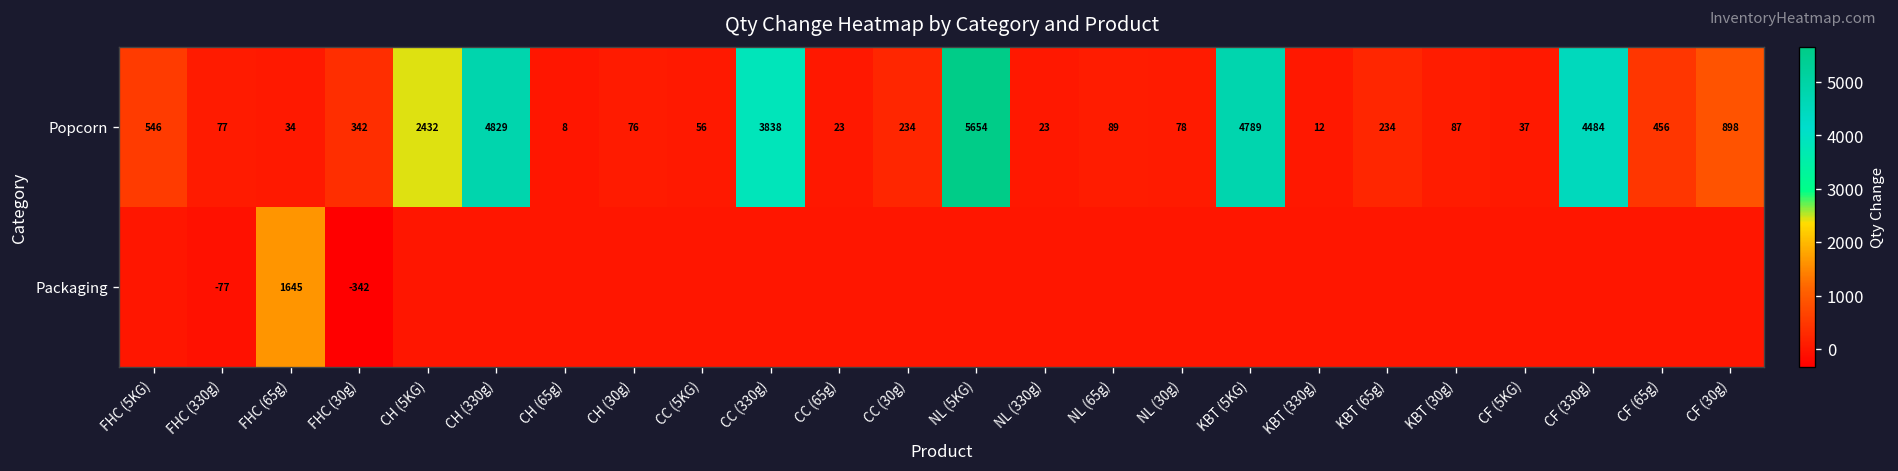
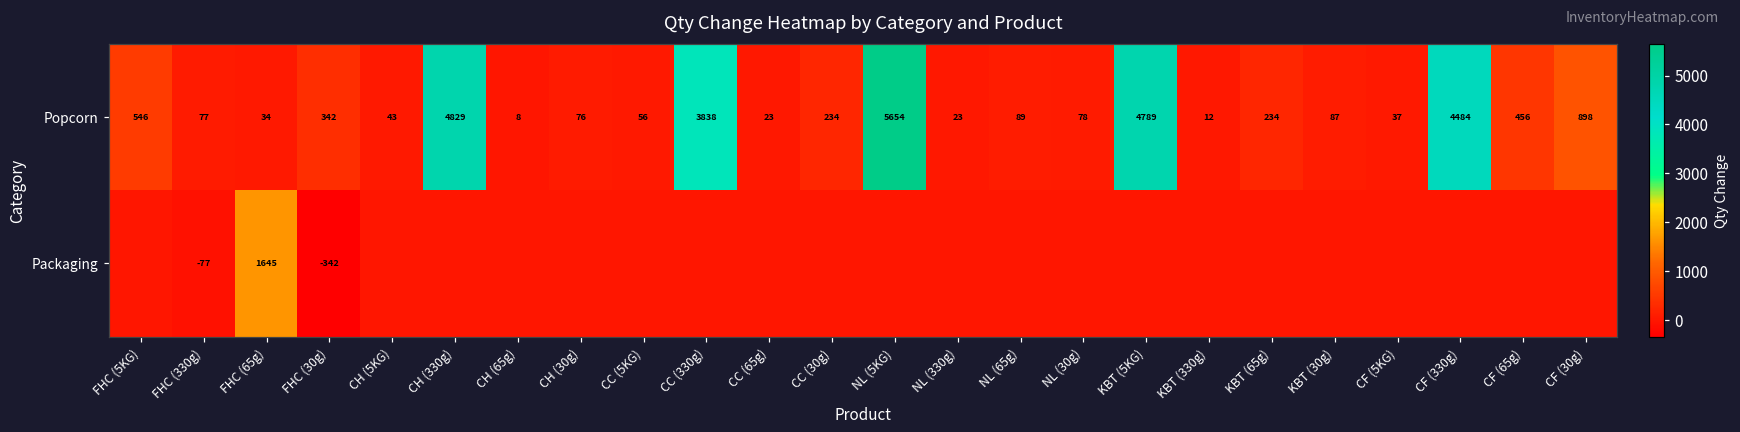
Popcorn, CH (5KG): 2432 -> 43
